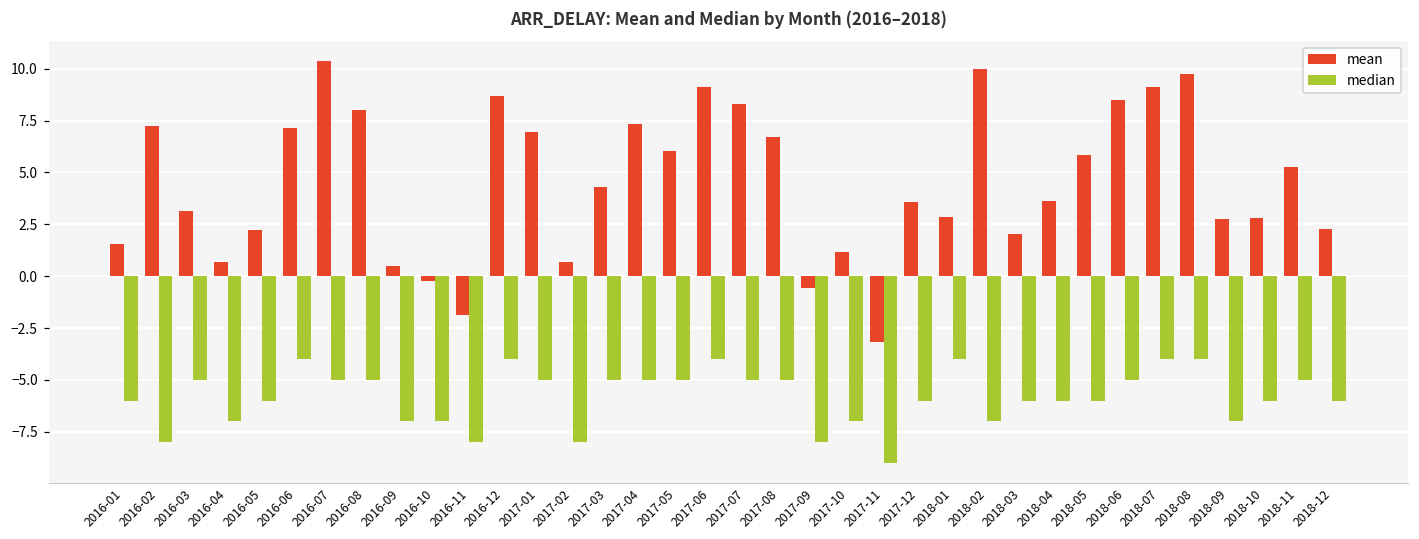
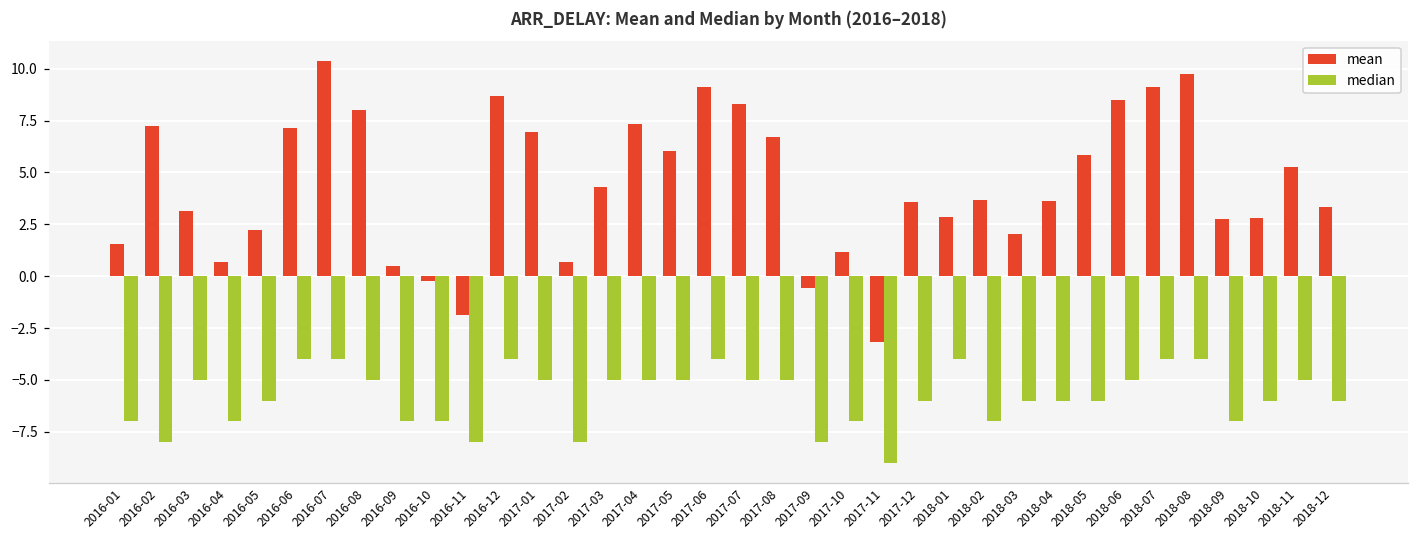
median, 2016-01: -6 -> -7
median, 2016-07: -5 -> -4
mean, 2018-02: 10.0 -> 3.7
mean, 2018-12: 2.3 -> 3.3
